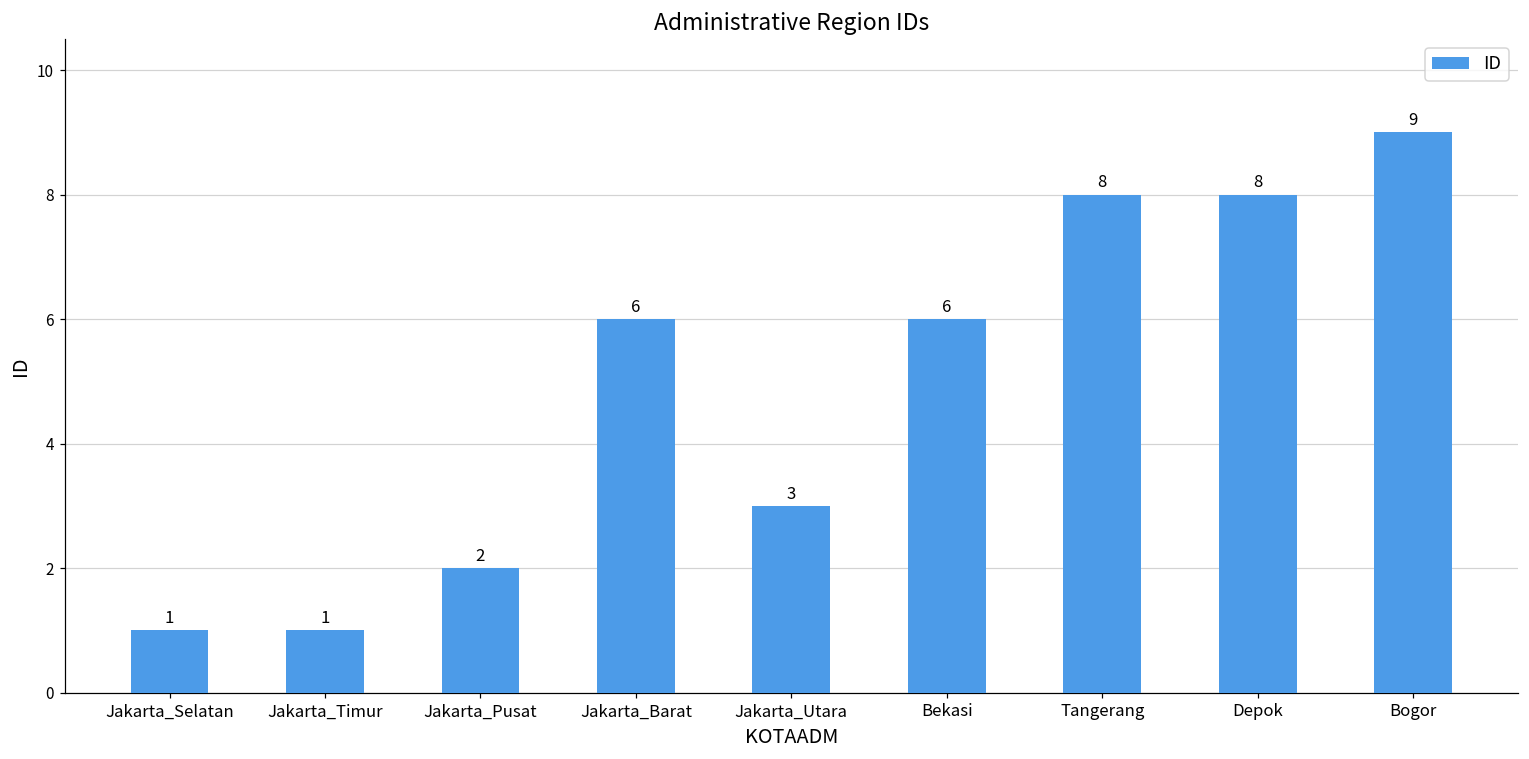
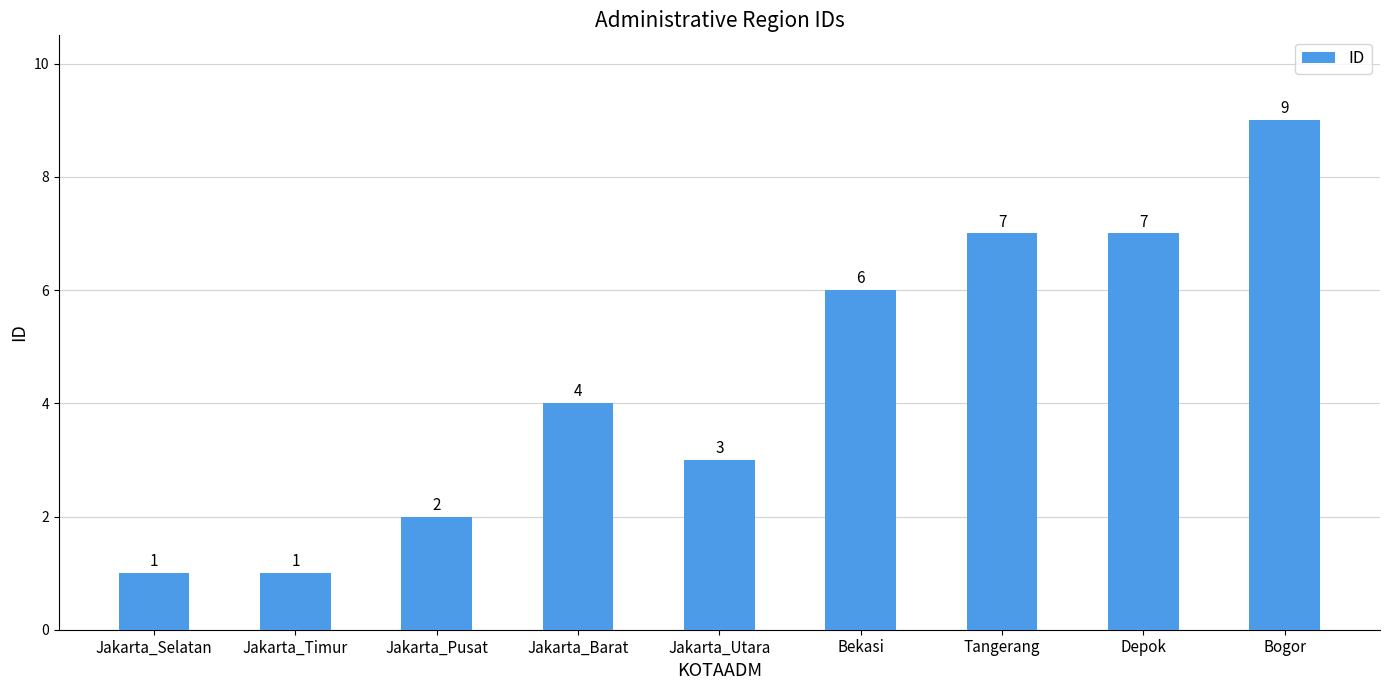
Jakarta_Barat: 6 -> 4
Tangerang: 8 -> 7
Depok: 8 -> 7
